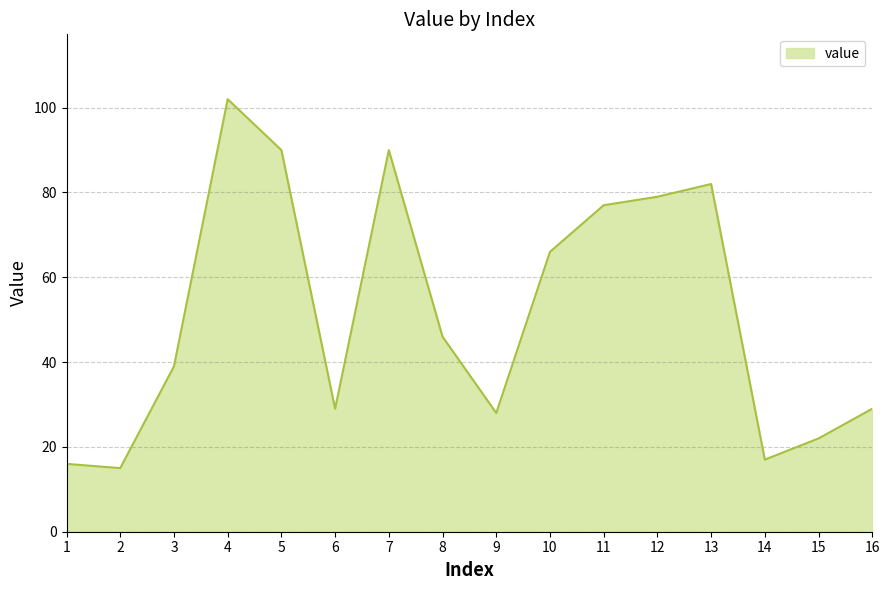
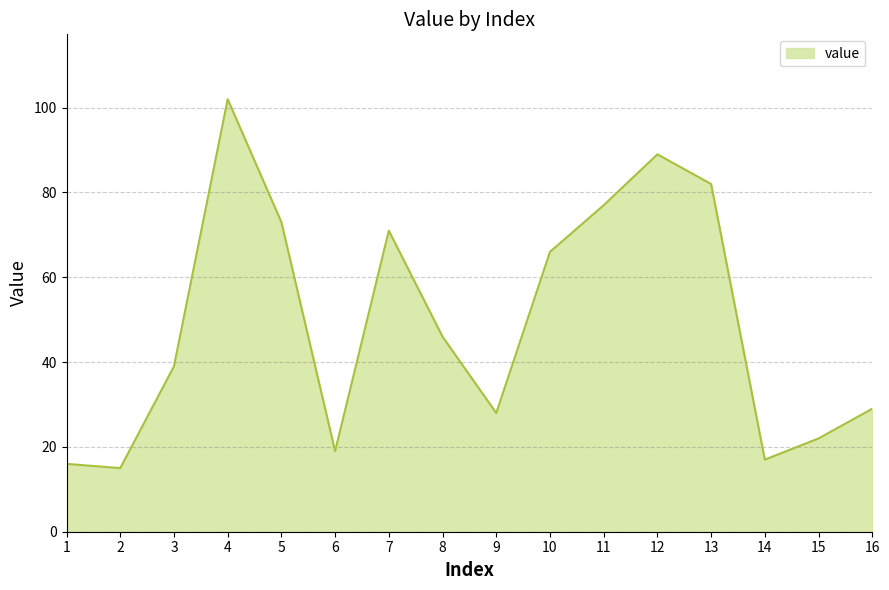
5: 90 -> 73
6: 29 -> 19
7: 90 -> 71
12: 79 -> 89
